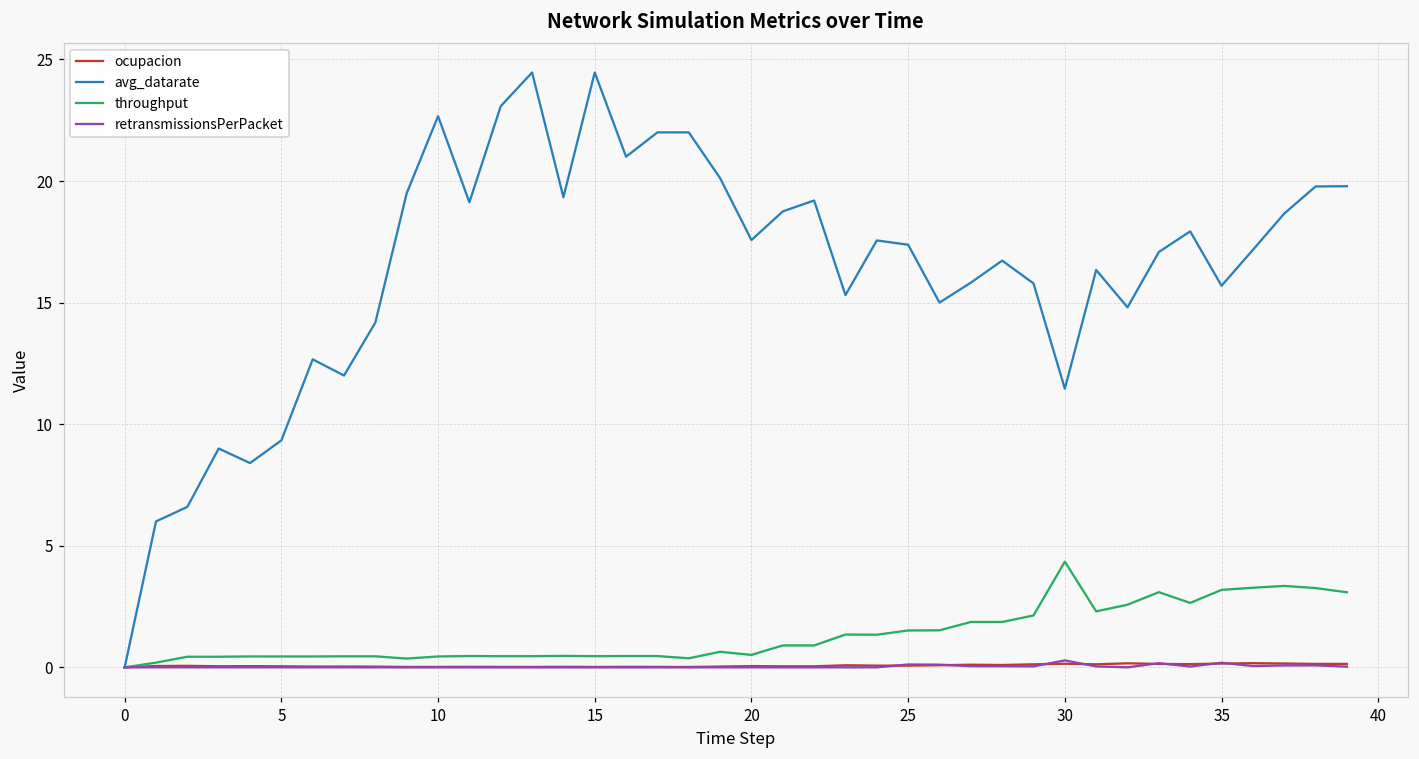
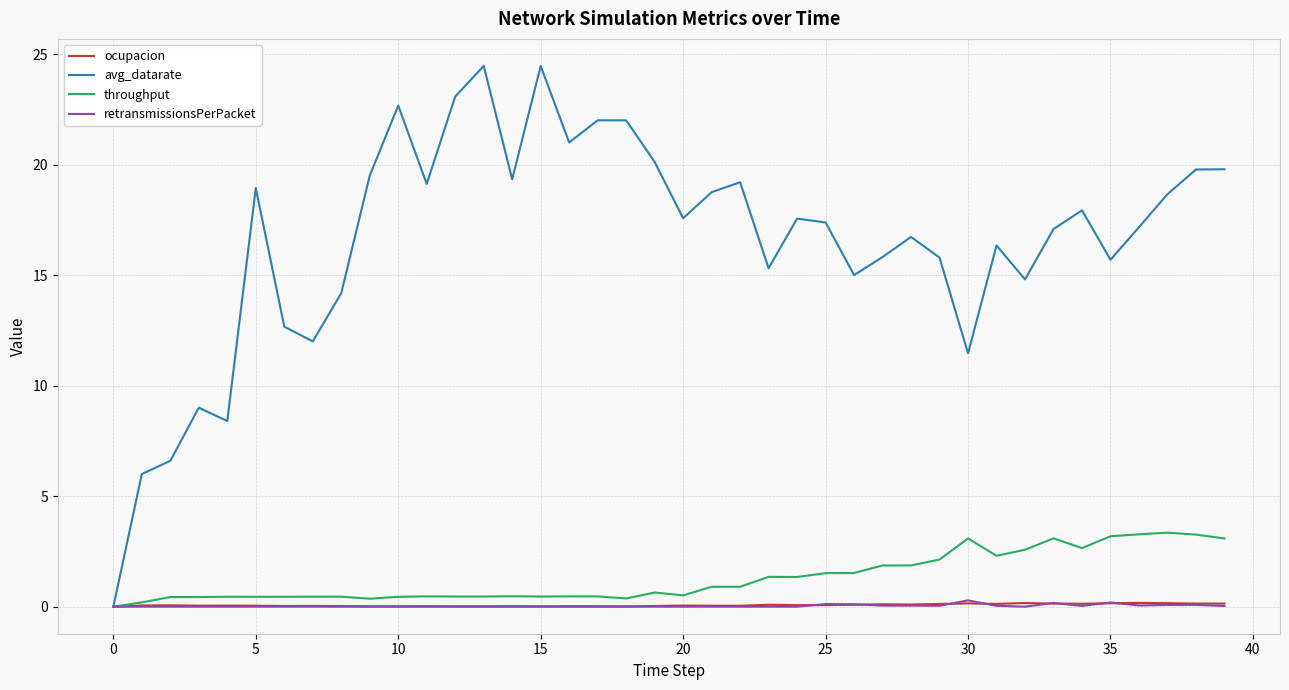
avg_datarate, 5: 9.3 -> 18.9
throughput, 30: 4.3 -> 3.1
